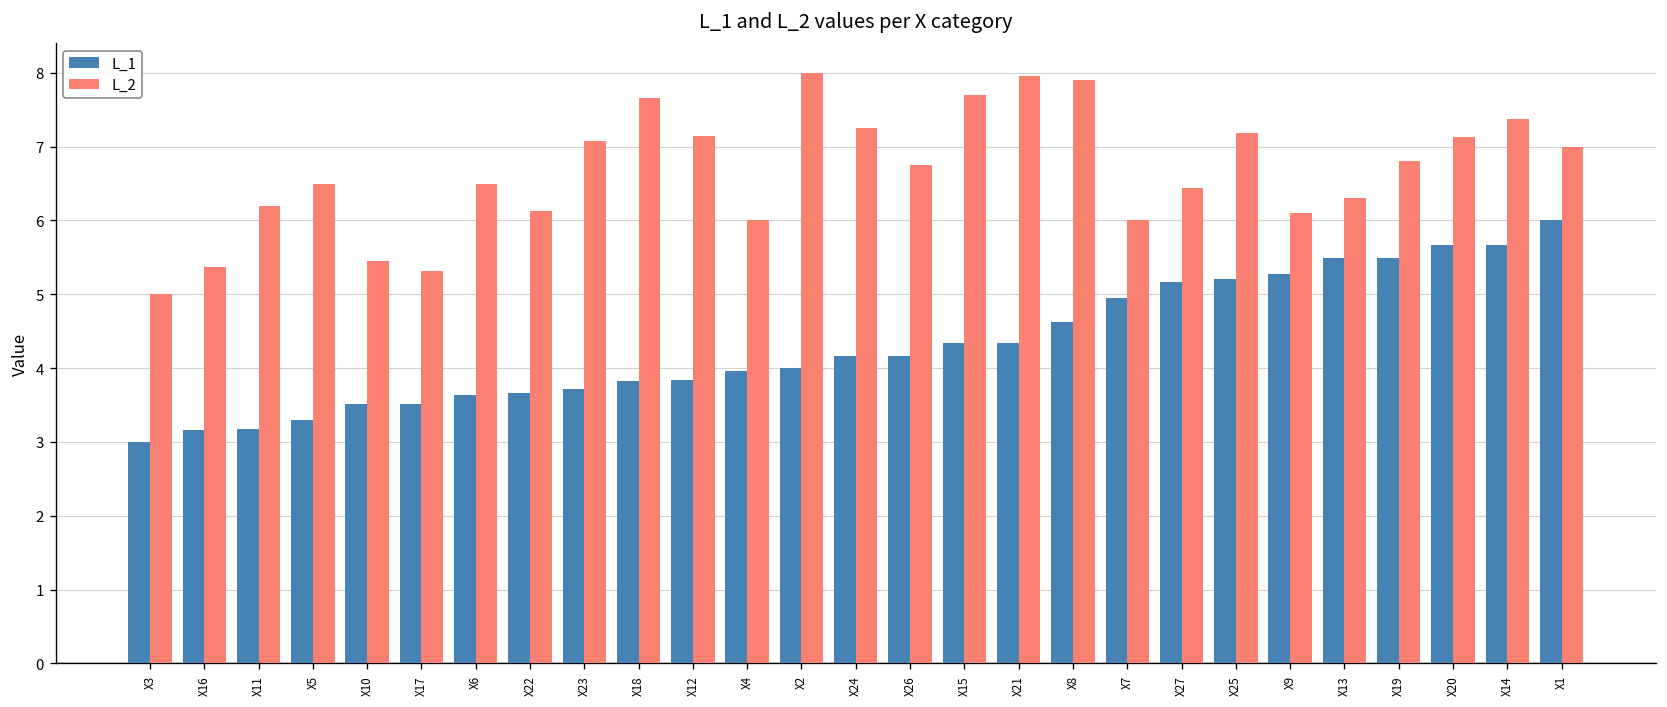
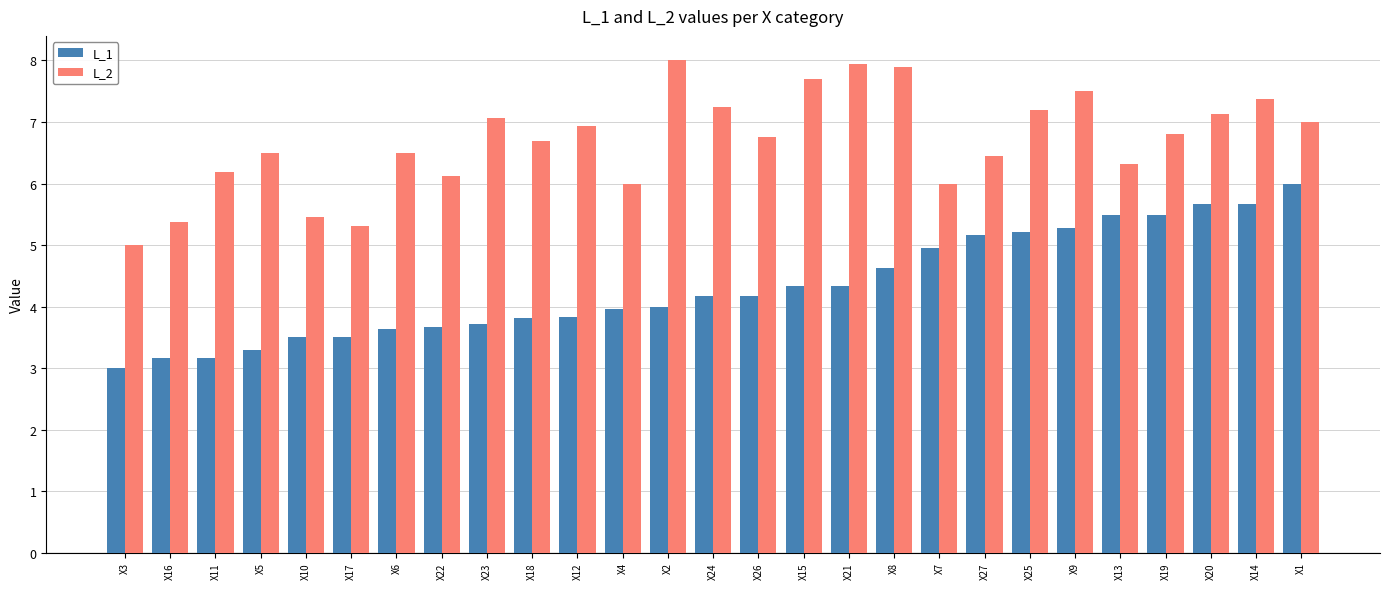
L_2, X18: 7.7 -> 6.7
L_2, X12: 7.1 -> 6.9
L_2, X9: 6.1 -> 7.5
